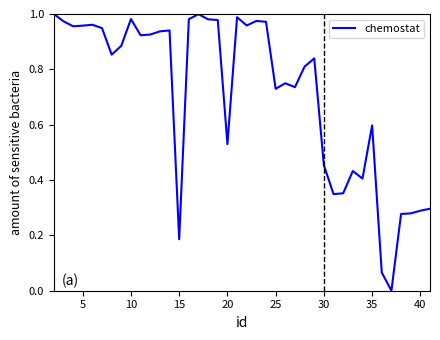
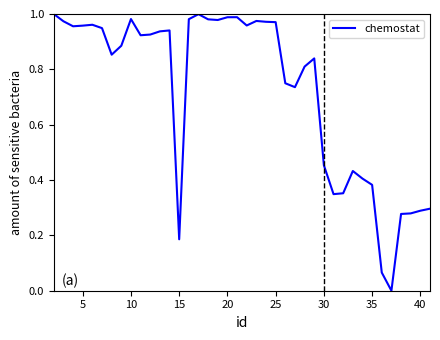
20: 0.53 -> 0.99
25: 0.73 -> 0.97
35: 0.60 -> 0.38
